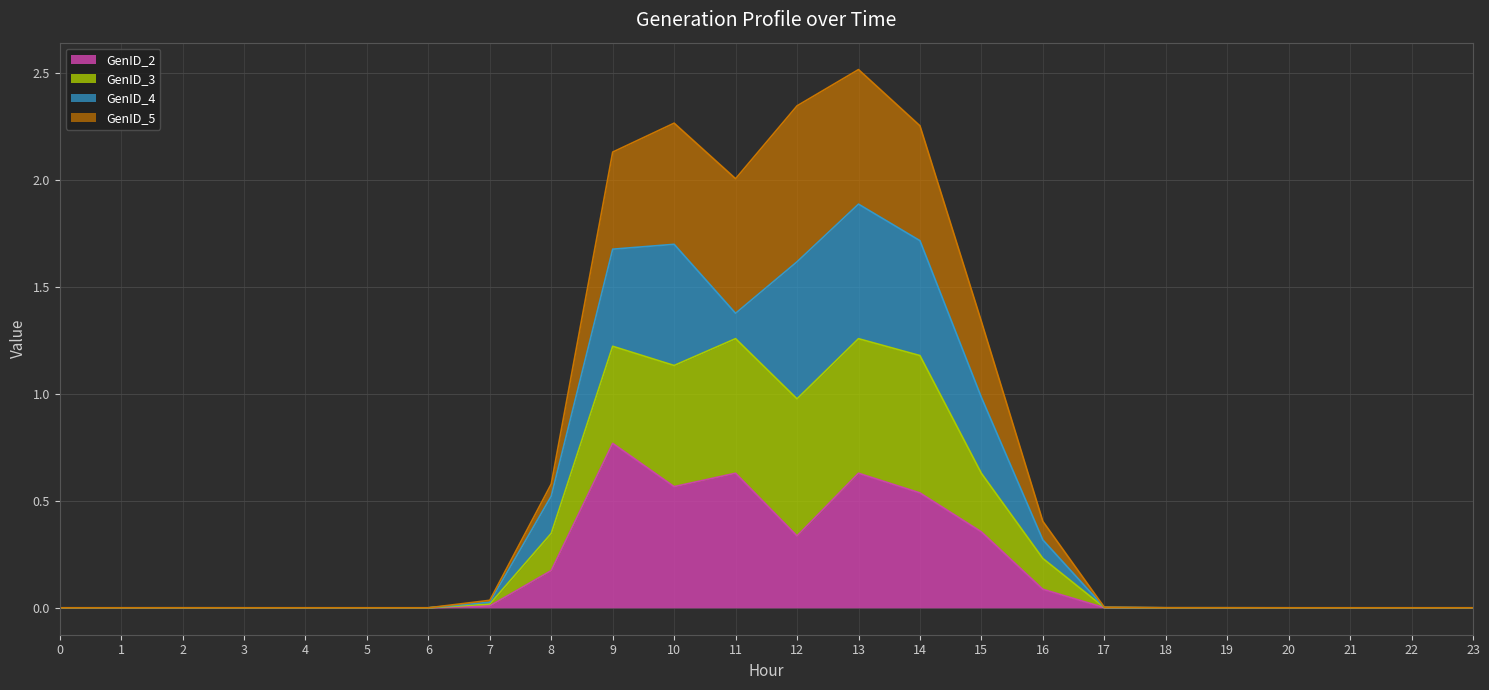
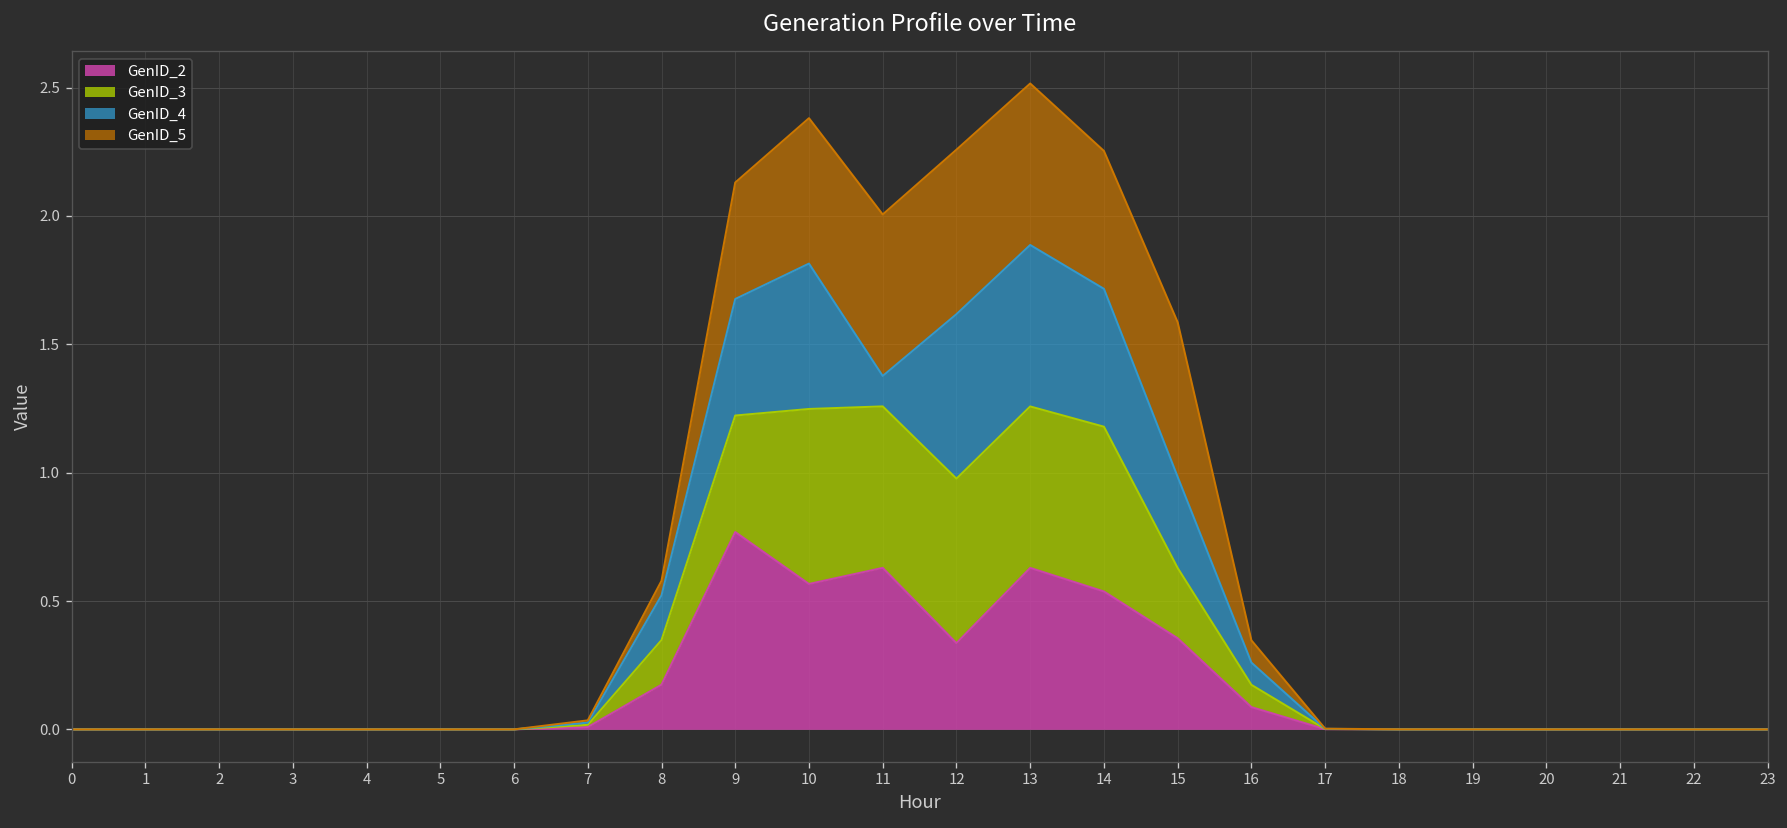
GenID_3, 10: 0.57 -> 0.68
GenID_5, 12: 0.73 -> 0.64
GenID_5, 15: 0.35 -> 0.60
GenID_3, 16: 0.14 -> 0.09
